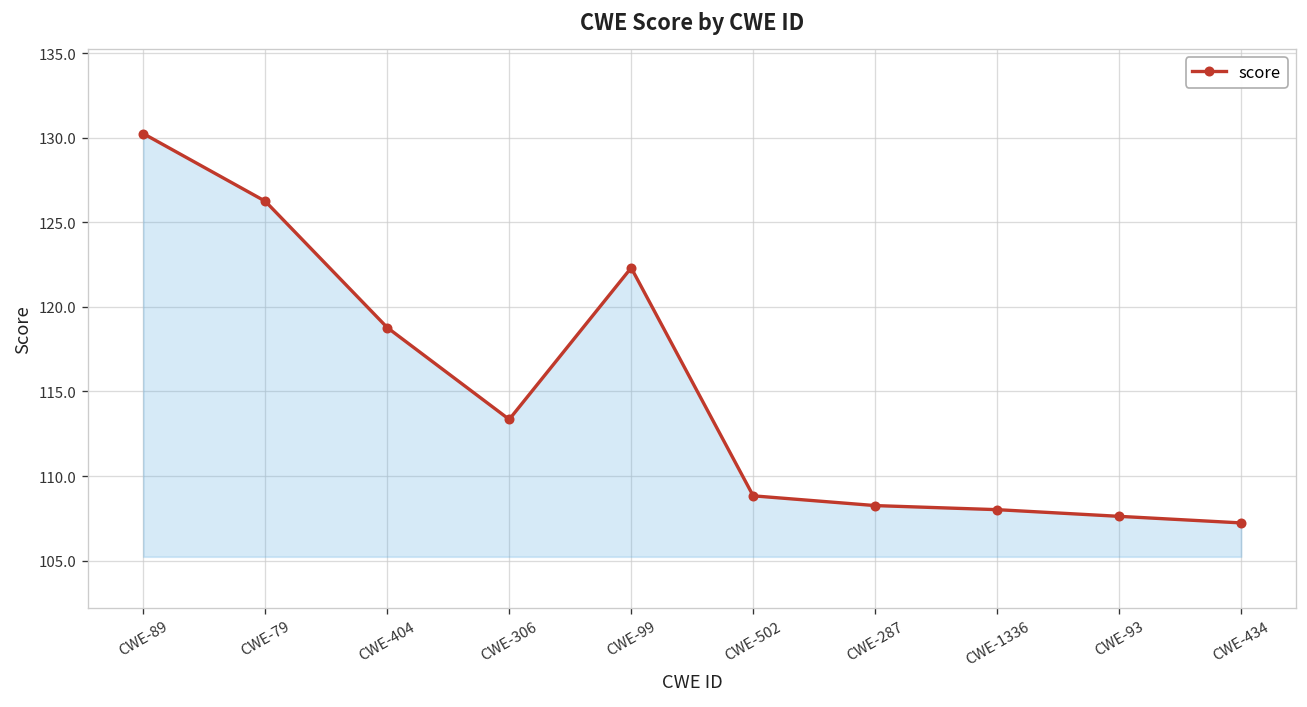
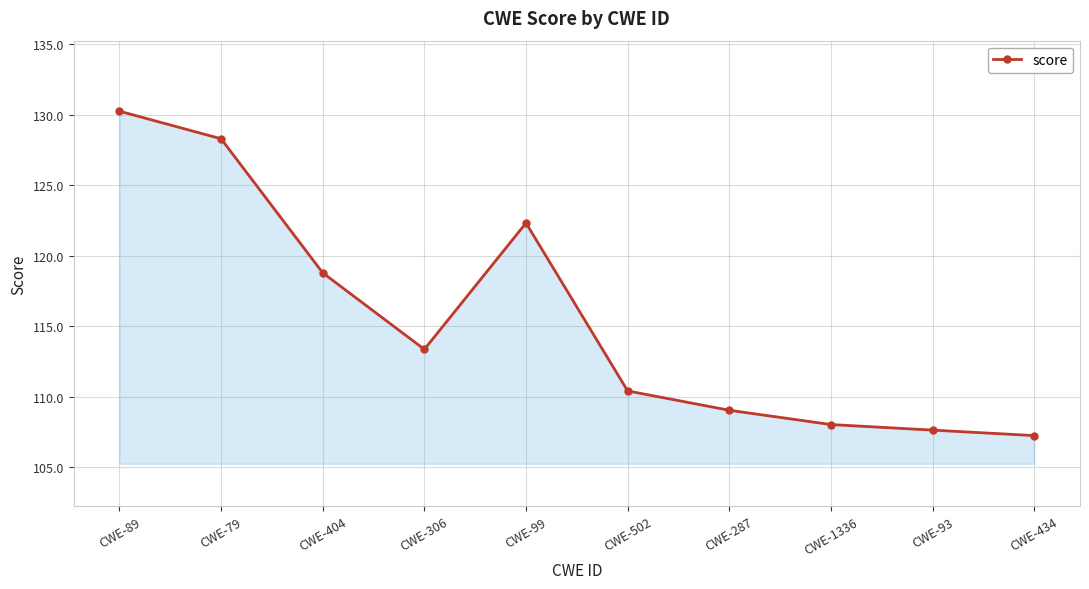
CWE-79: 126.2 -> 128.3
CWE-502: 108.8 -> 110.4
CWE-287: 108.3 -> 109.0
